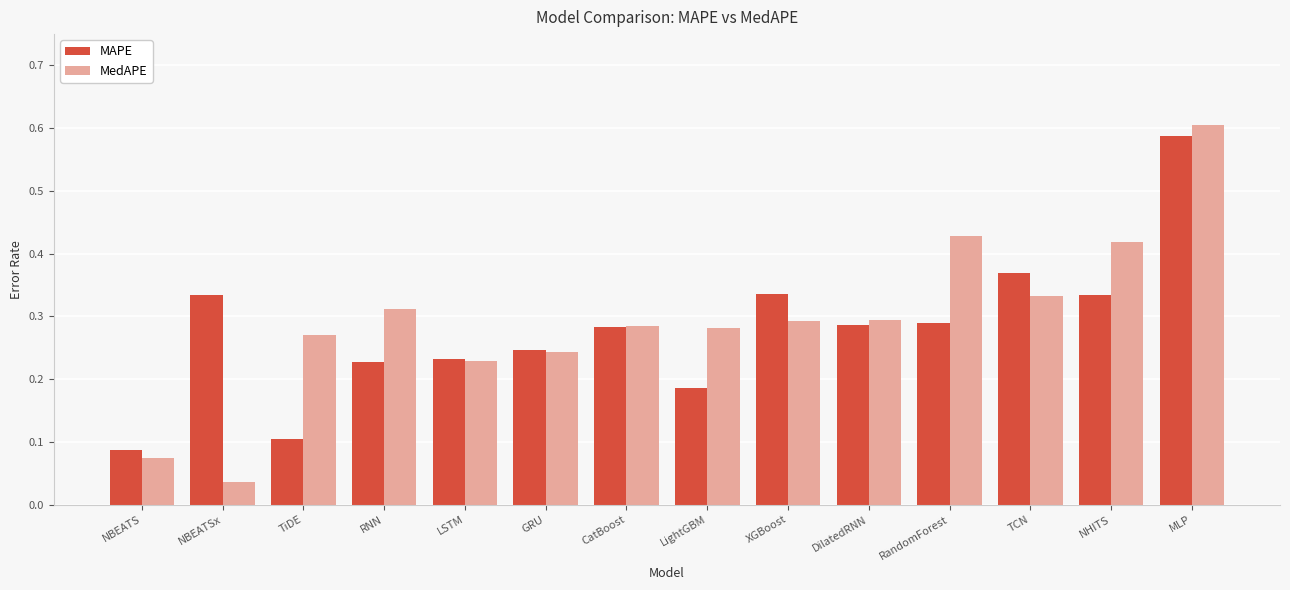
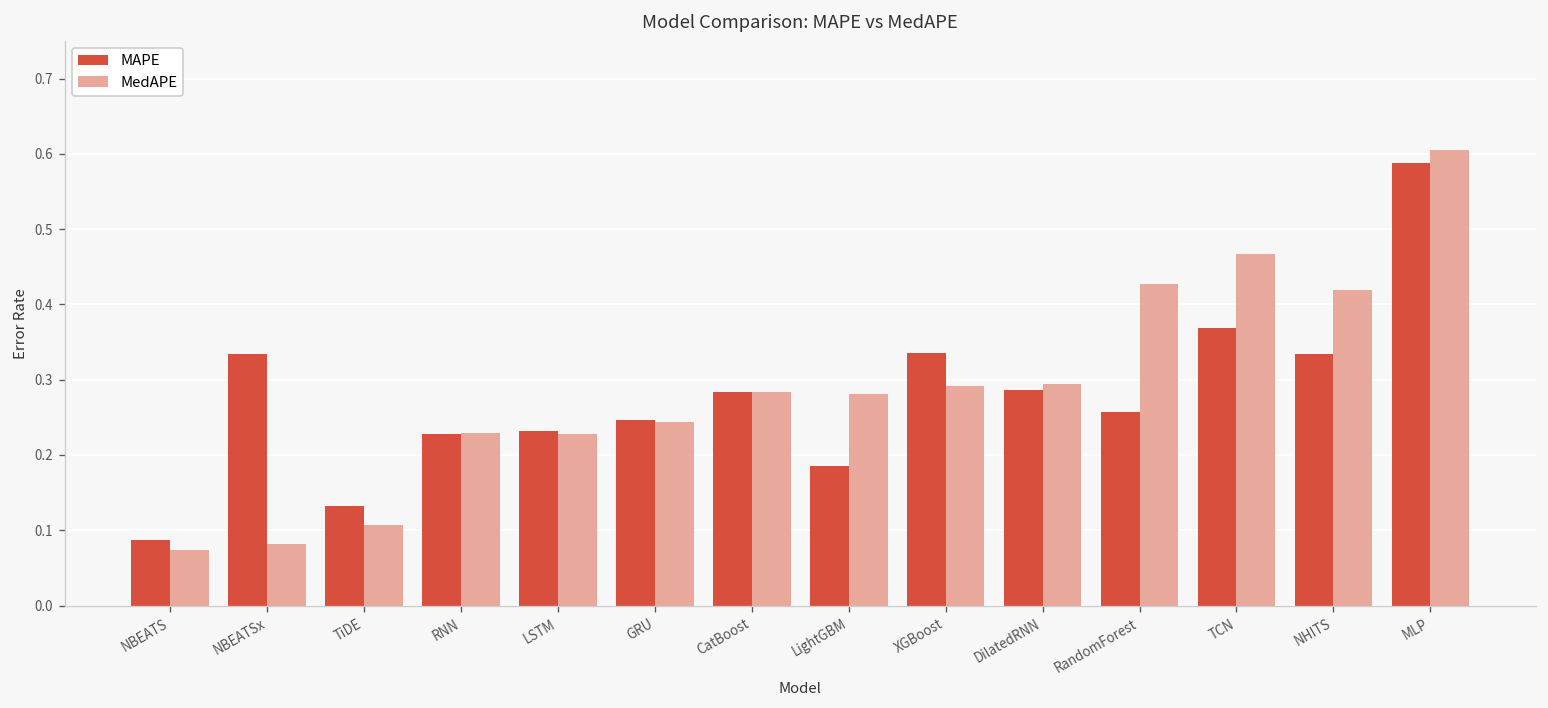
MedAPE, NBEATSx: 0.04 -> 0.08
MAPE, TiDE: 0.10 -> 0.13
MedAPE, TiDE: 0.27 -> 0.11
MedAPE, RNN: 0.31 -> 0.23
MAPE, RandomForest: 0.29 -> 0.26
MedAPE, TCN: 0.33 -> 0.47
